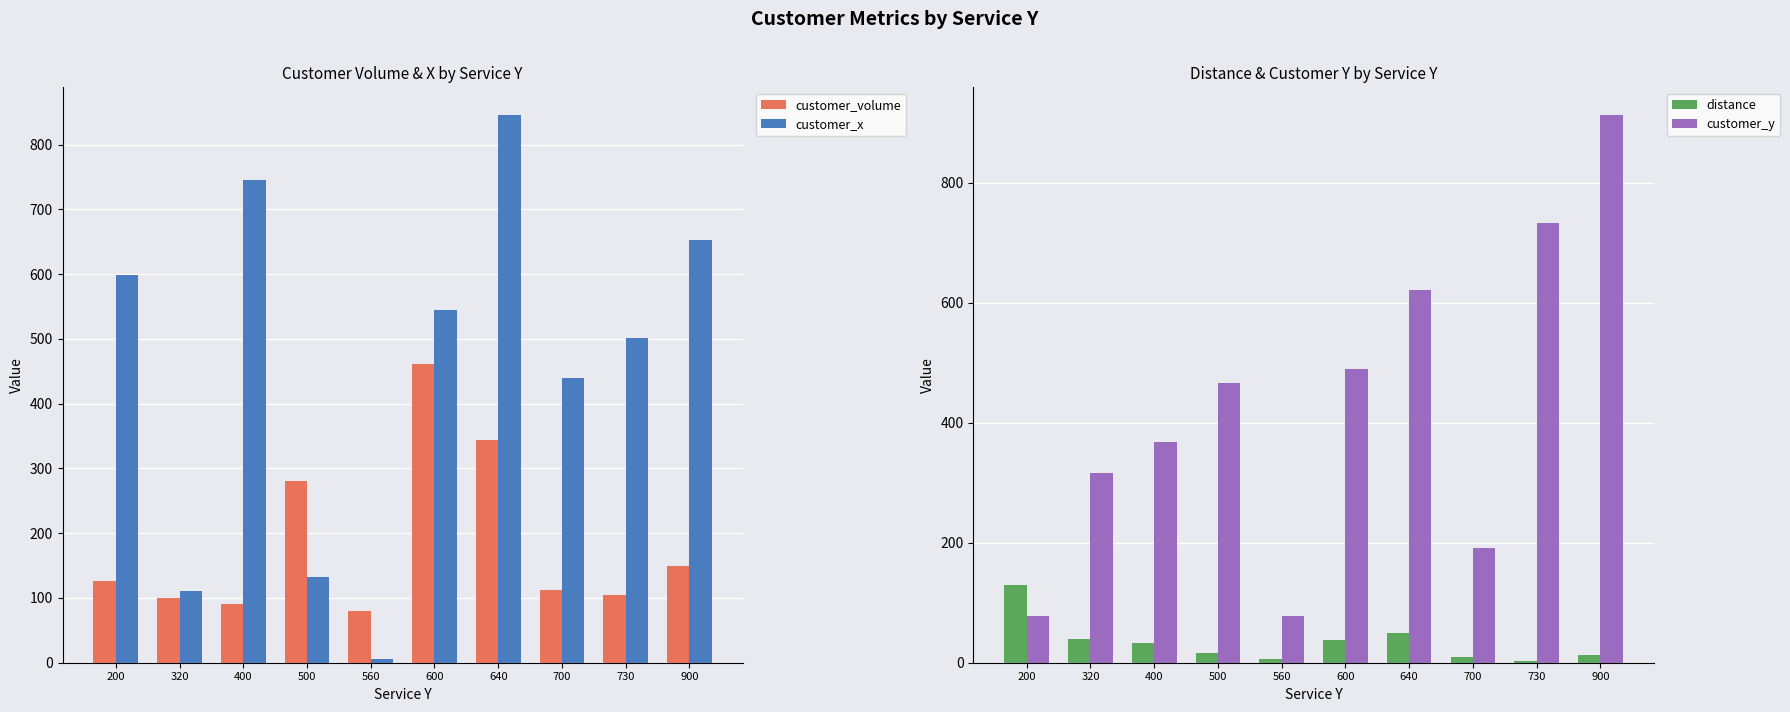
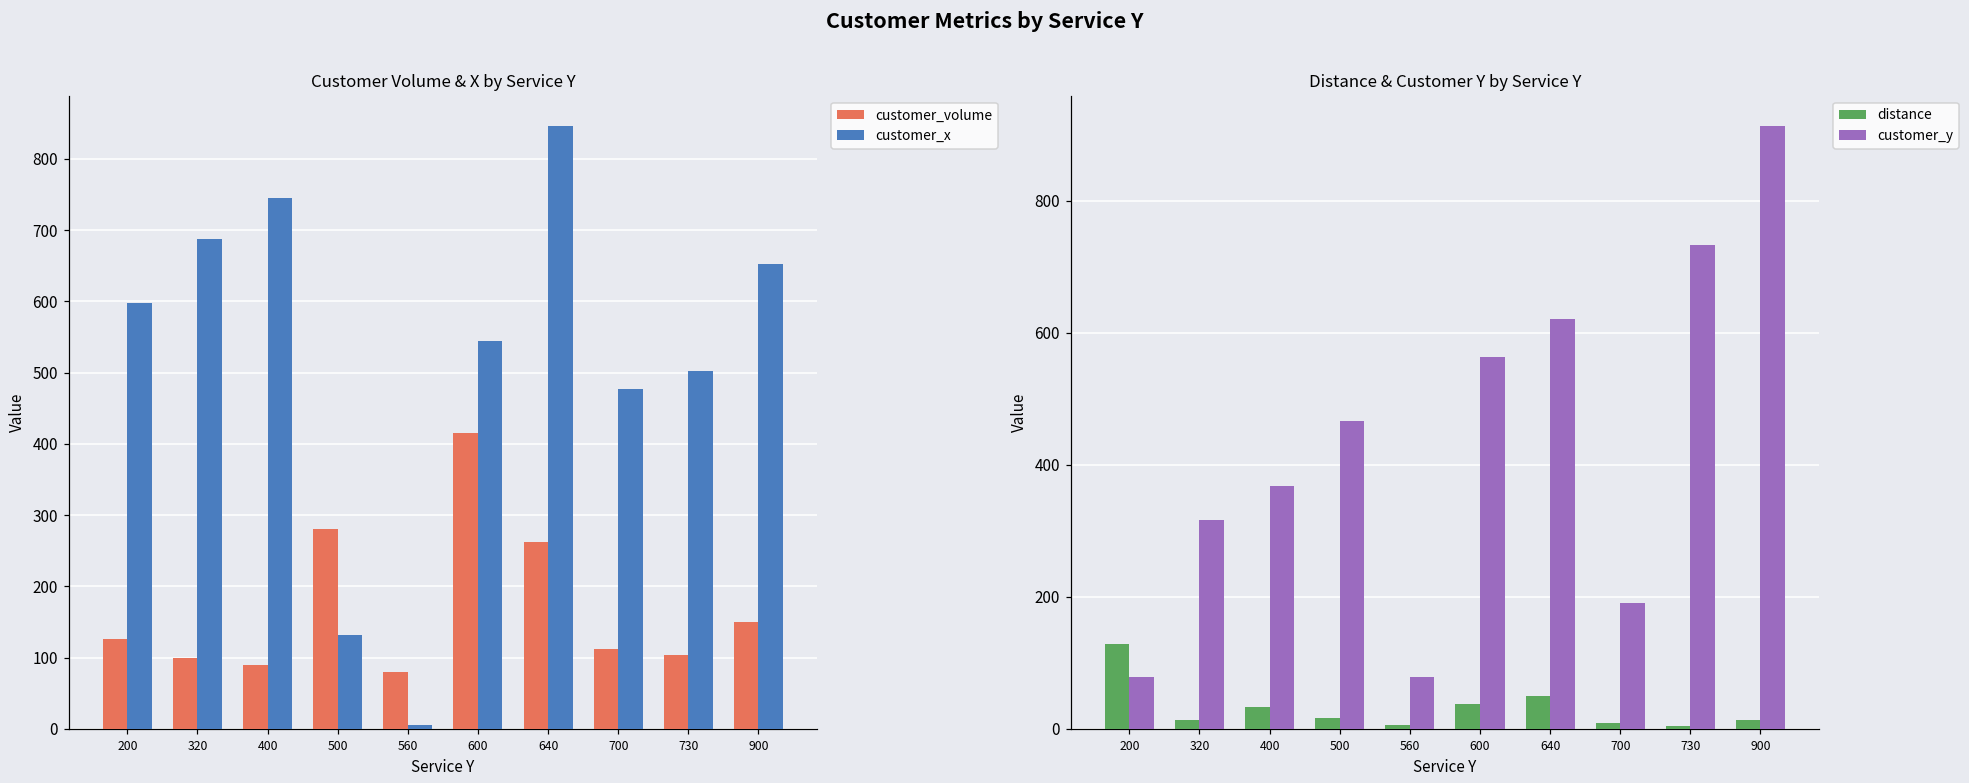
Customer Volume & X by Service Y, customer_x, 320: 110 -> 690
Customer Volume & X by Service Y, customer_volume, 600: 460 -> 420
Customer Volume & X by Service Y, customer_volume, 640: 340 -> 260
Customer Volume & X by Service Y, customer_x, 700: 440 -> 480
Distance & Customer Y by Service Y, distance, 320: 40 -> 10
Distance & Customer Y by Service Y, customer_y, 600: 490 -> 560
